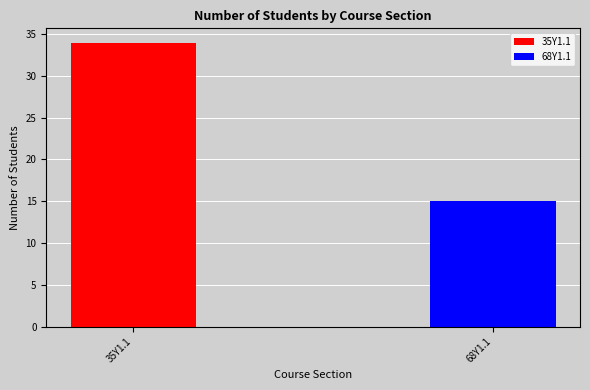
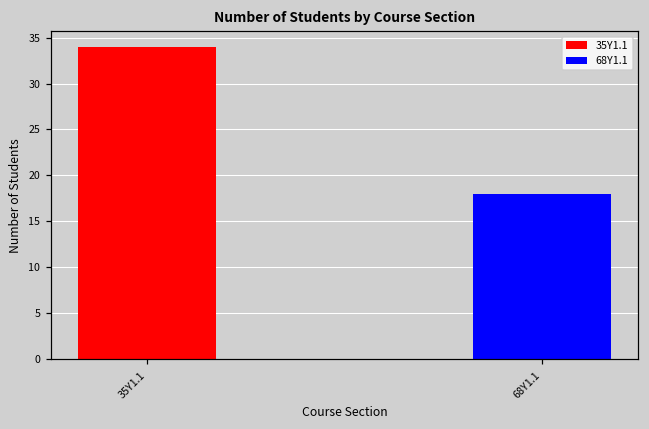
68Y1.1: 15 -> 18
